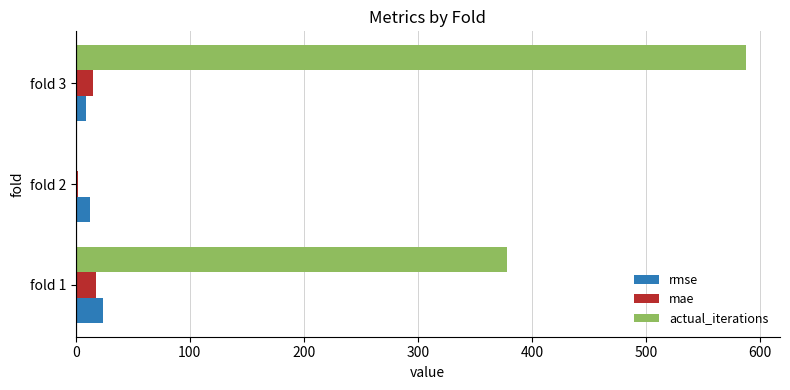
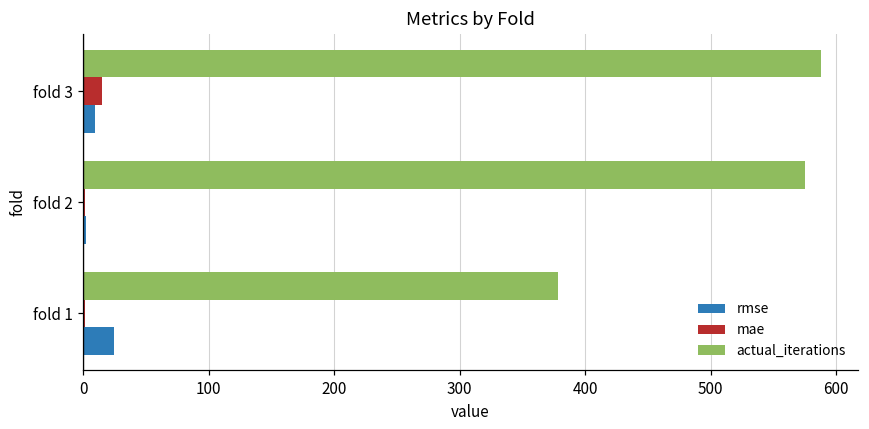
actual_iterations, fold 2: 0 -> 575
rmse, fold 2: 12 -> 2
mae, fold 1: 18 -> 1
